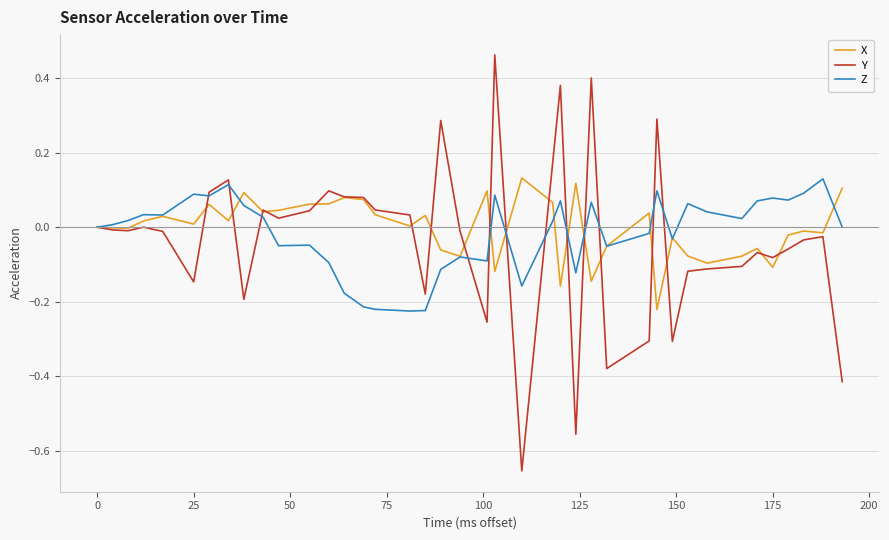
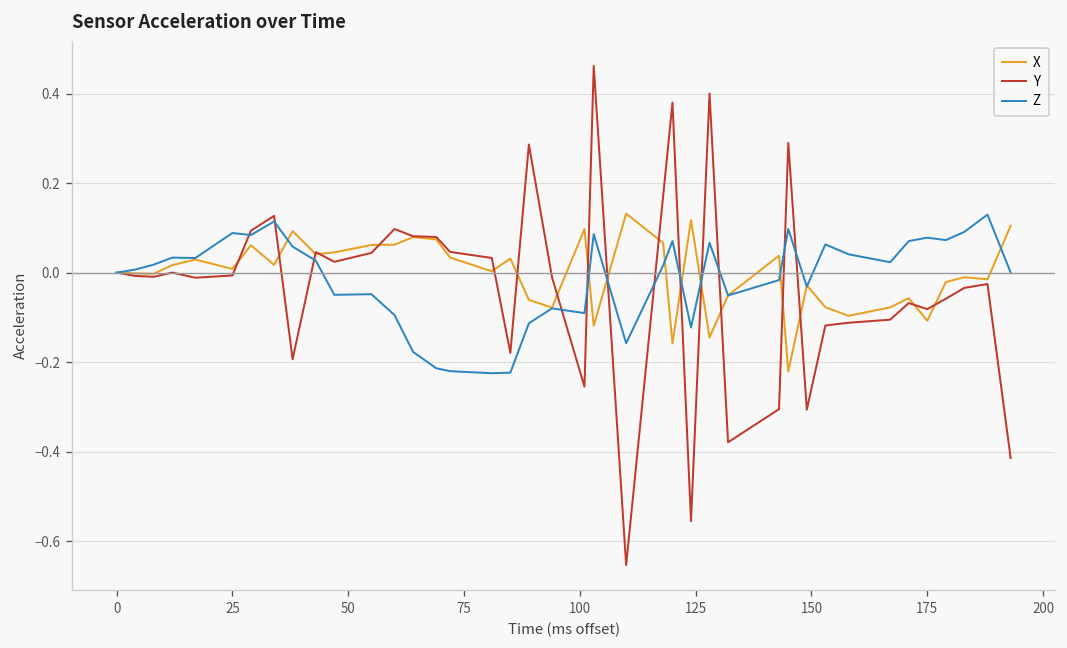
Y, 25: -0.15 -> -0.01
